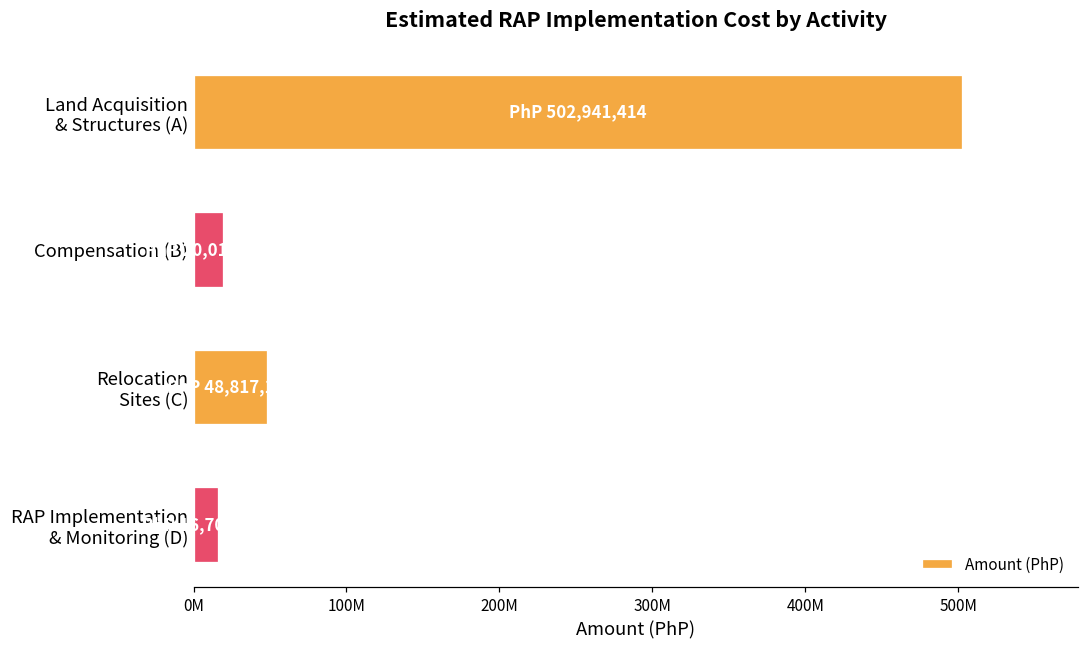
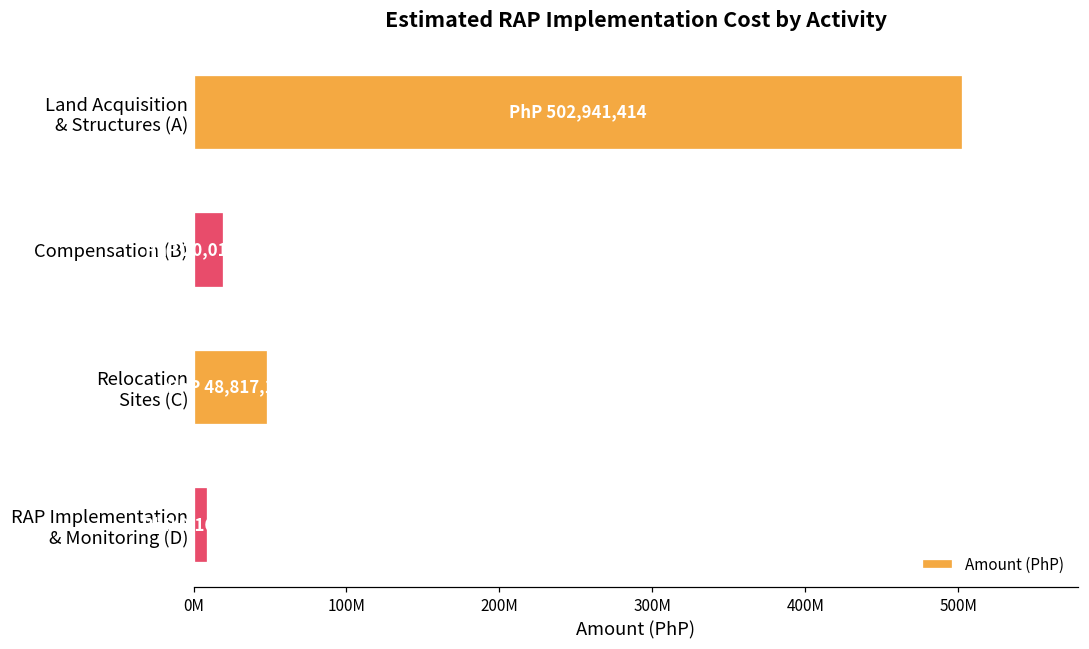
RAP Implementation & Monitoring (D): 17000000 -> 9000000
